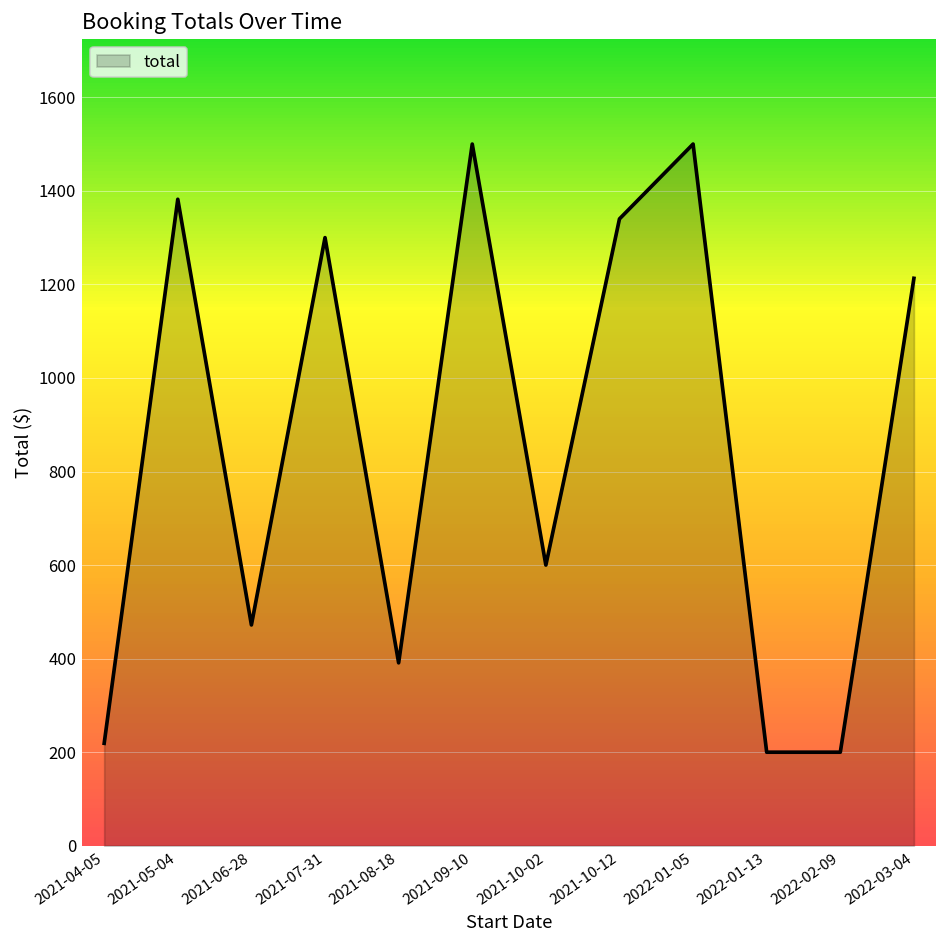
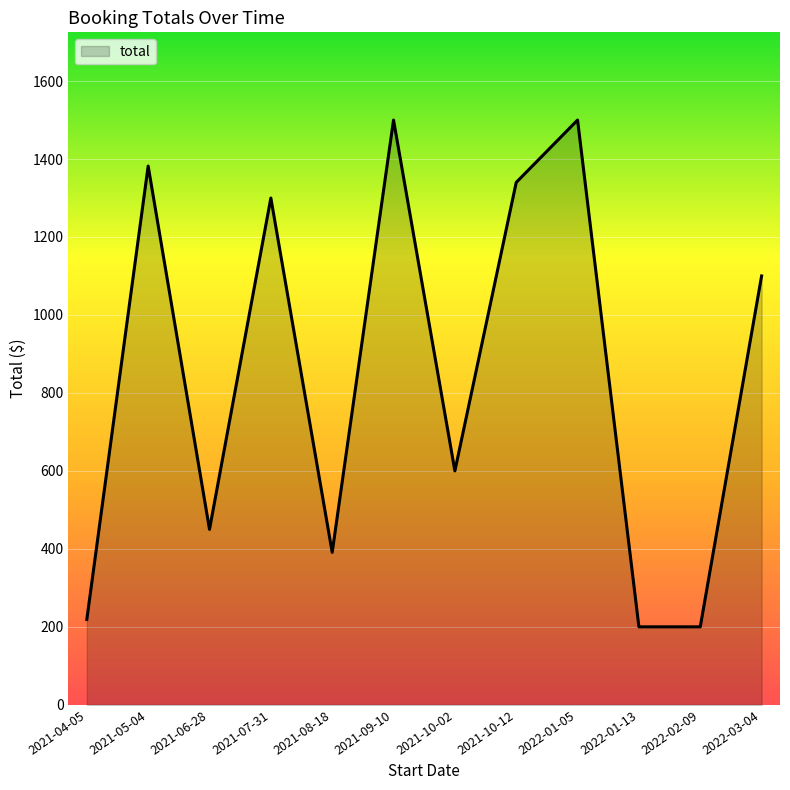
2021-06-28: 470 -> 450
2022-03-04: 1210 -> 1100
